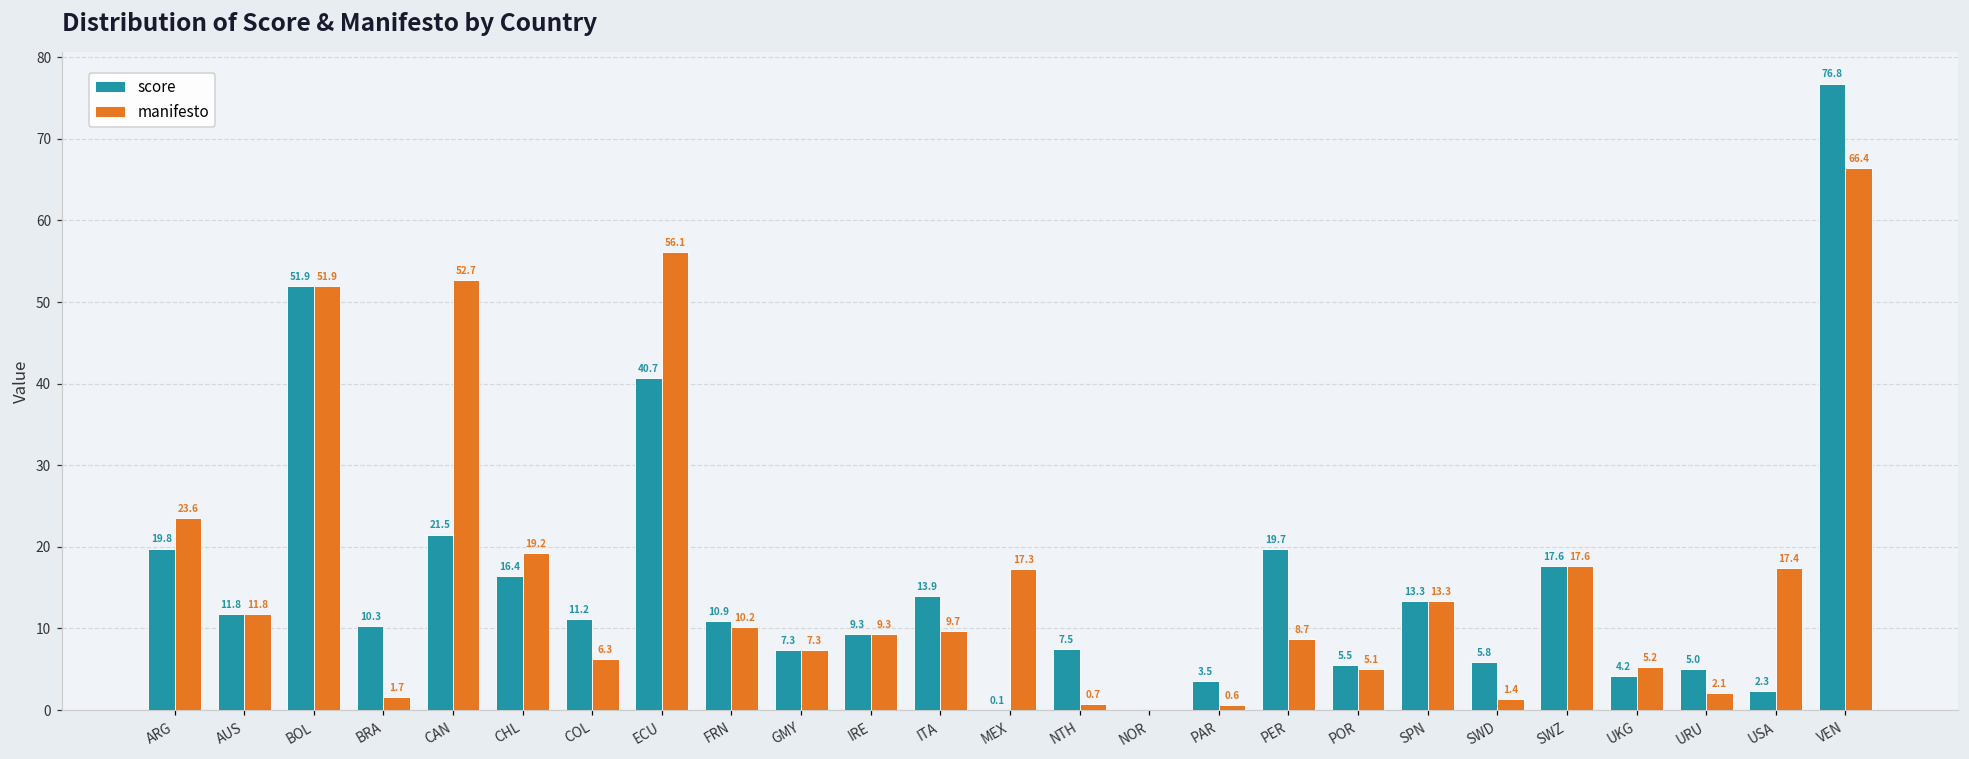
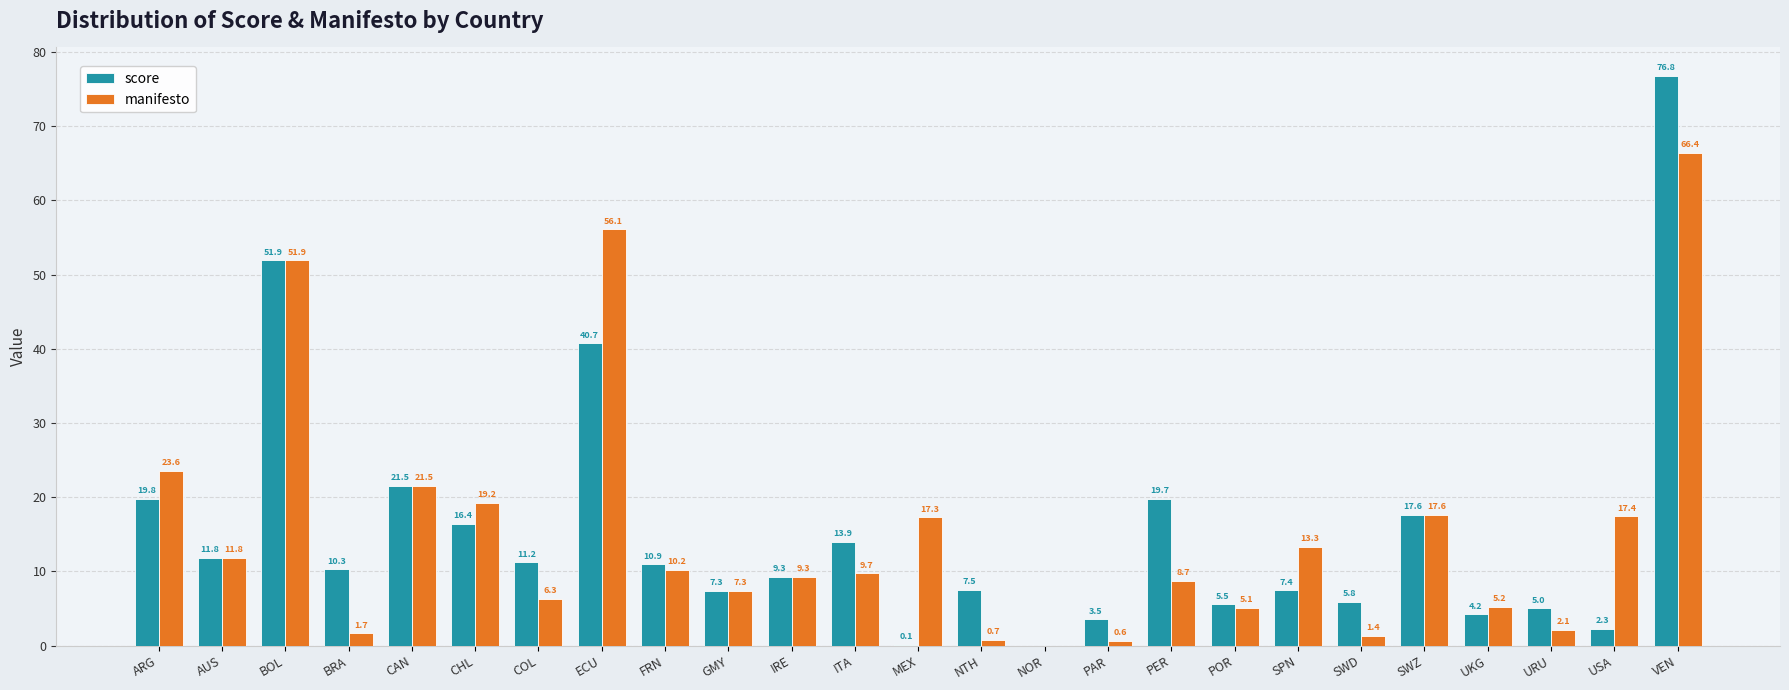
manifesto, CAN: 52.7 -> 21.5
score, SPN: 13.3 -> 7.4
